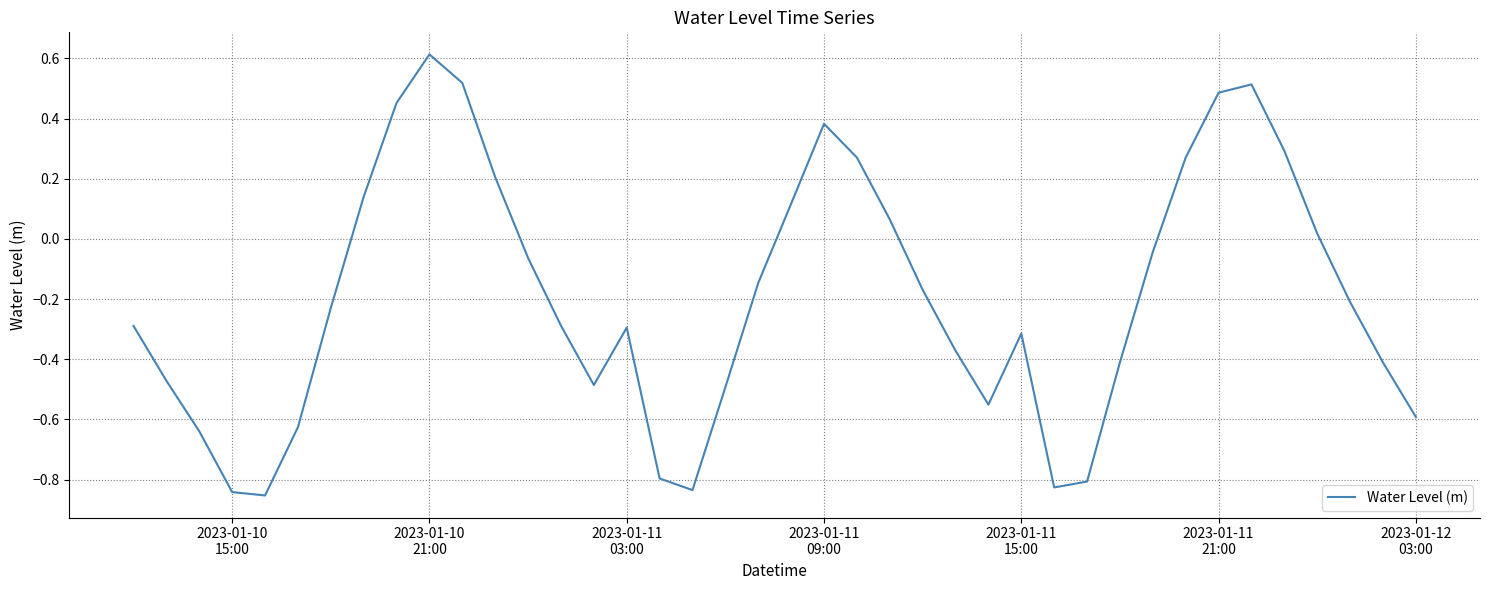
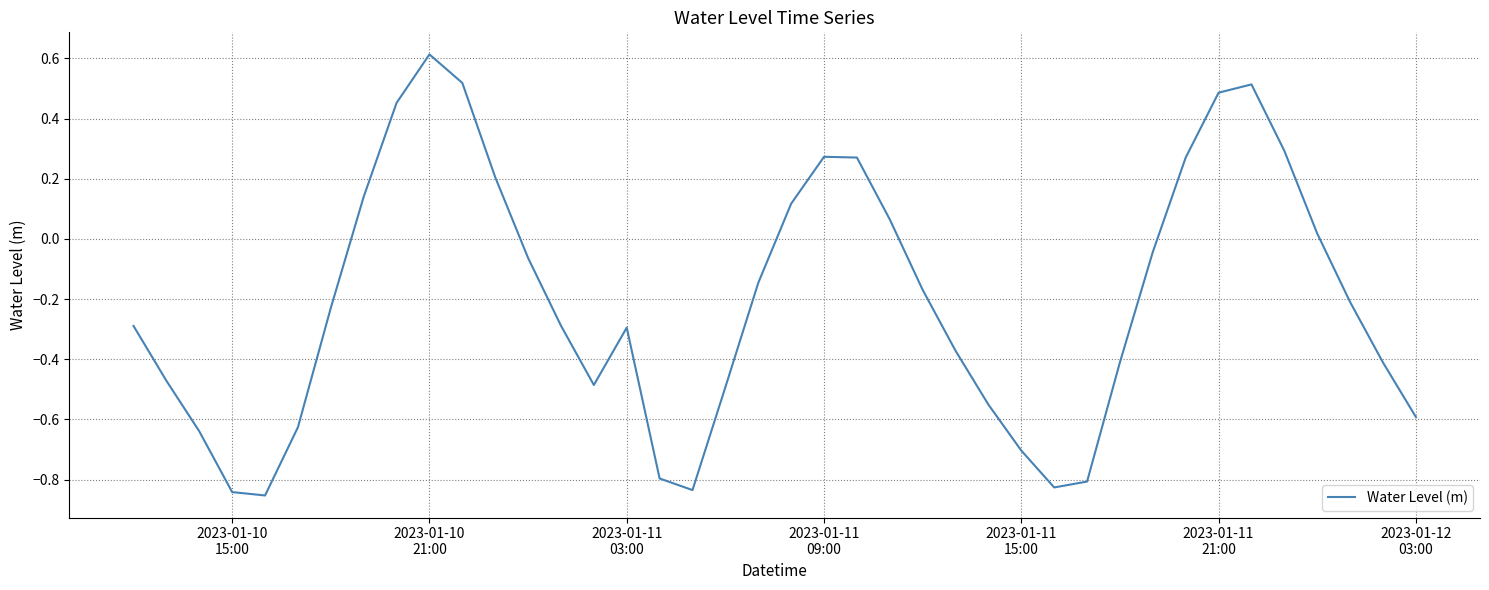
2023-01-11 09:00: 0.38 -> 0.27
2023-01-11 15:00: -0.31 -> -0.70
